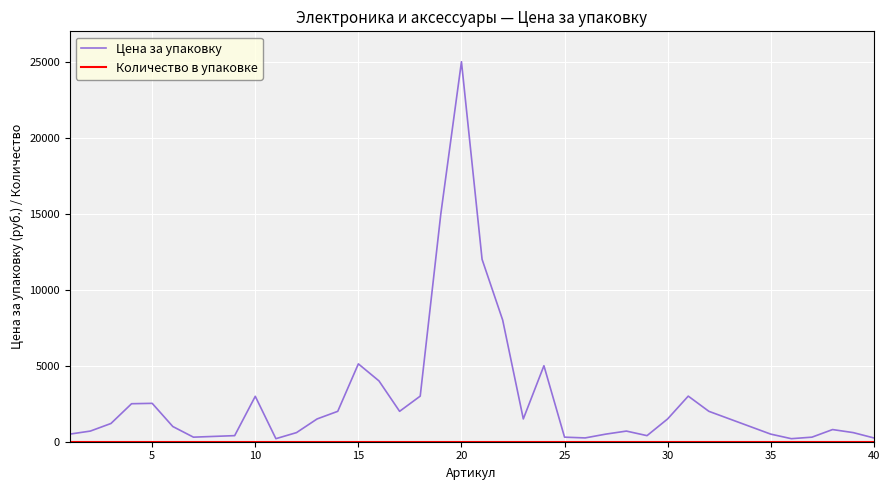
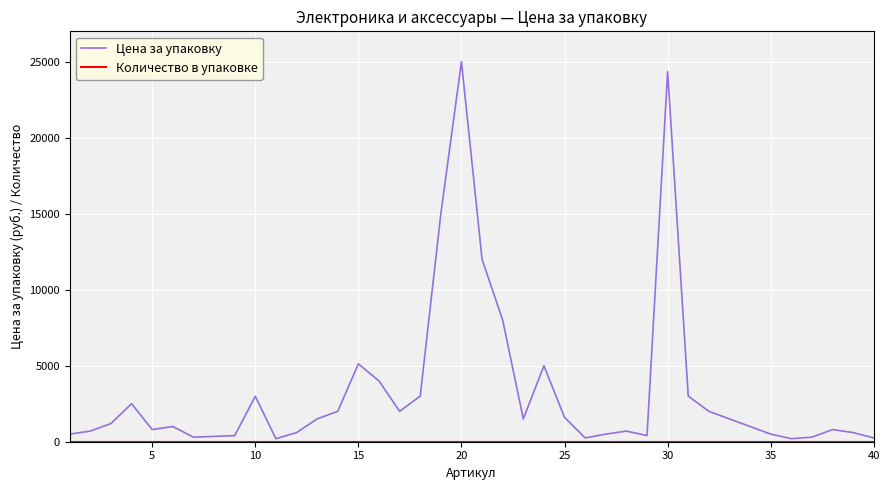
Цена за упаковку, 5: 2500 -> 800
Цена за упаковку, 25: 300 -> 1600
Цена за упаковку, 30: 1500 -> 24400
